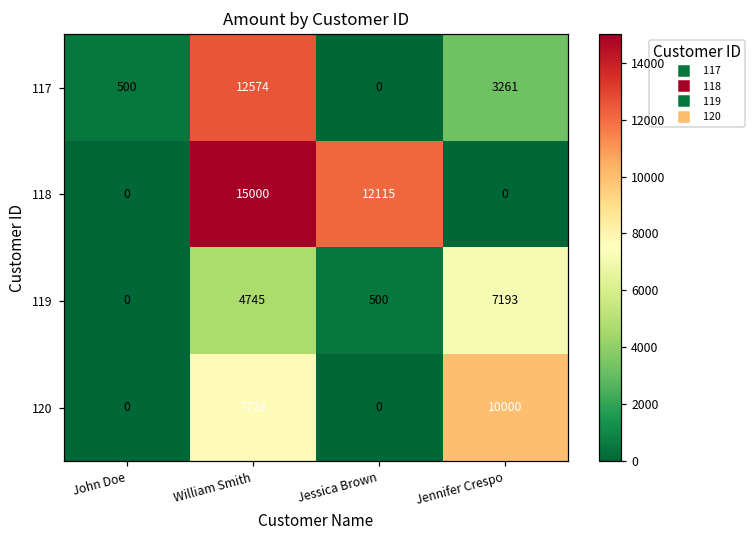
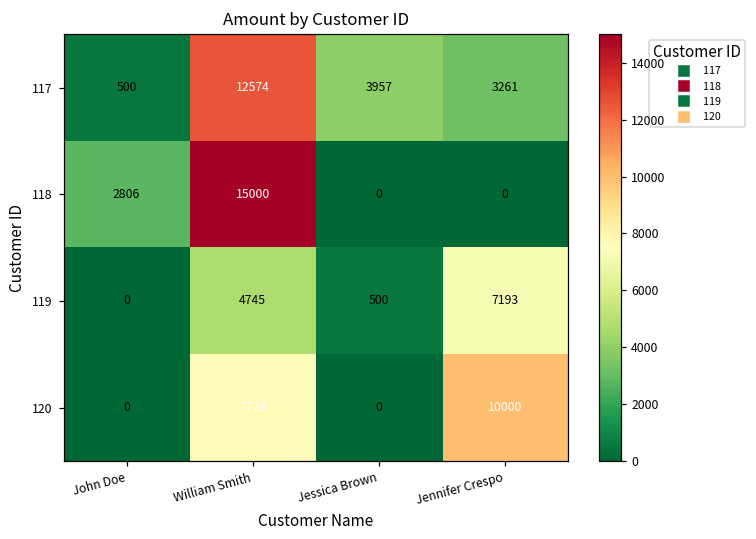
117, Jessica Brown: 0 -> 3957
118, John Doe: 0 -> 2806
118, Jessica Brown: 12115 -> 0
